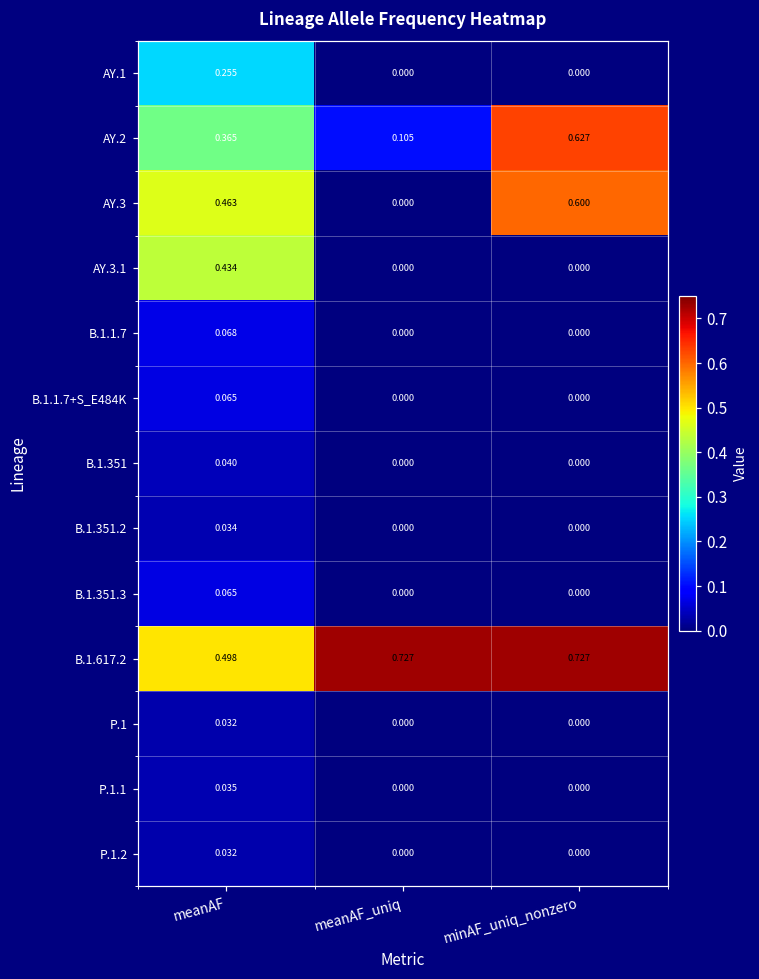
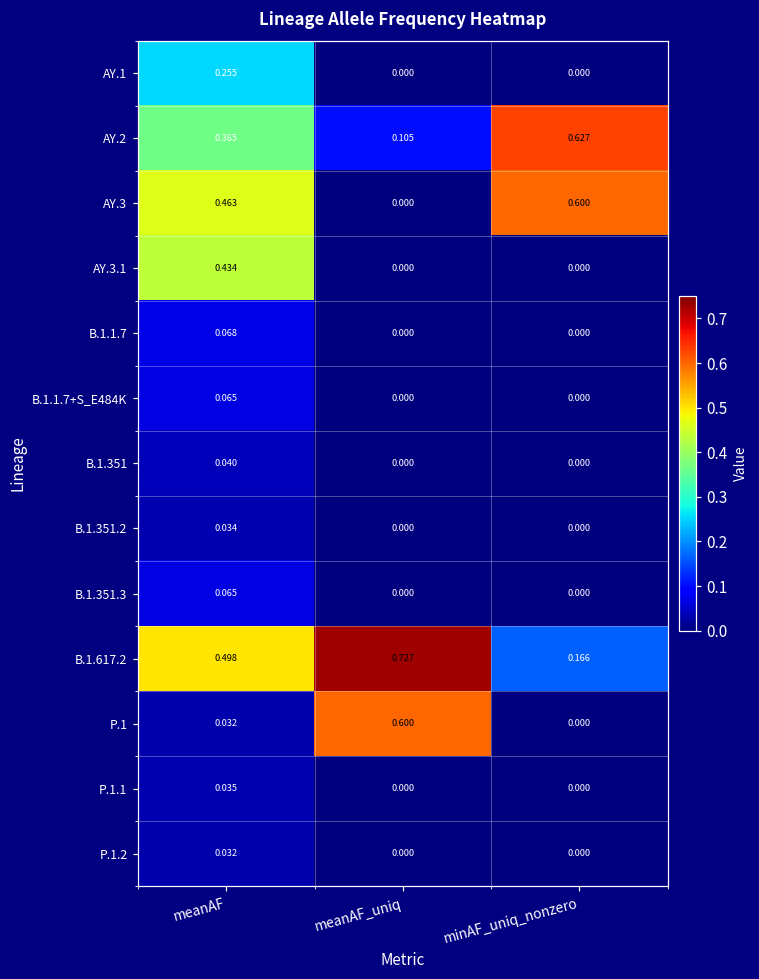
B.1.617.2, minAF_uniq_nonzero: 0.727 -> 0.166
P.1, meanAF_uniq: 0.000 -> 0.600
